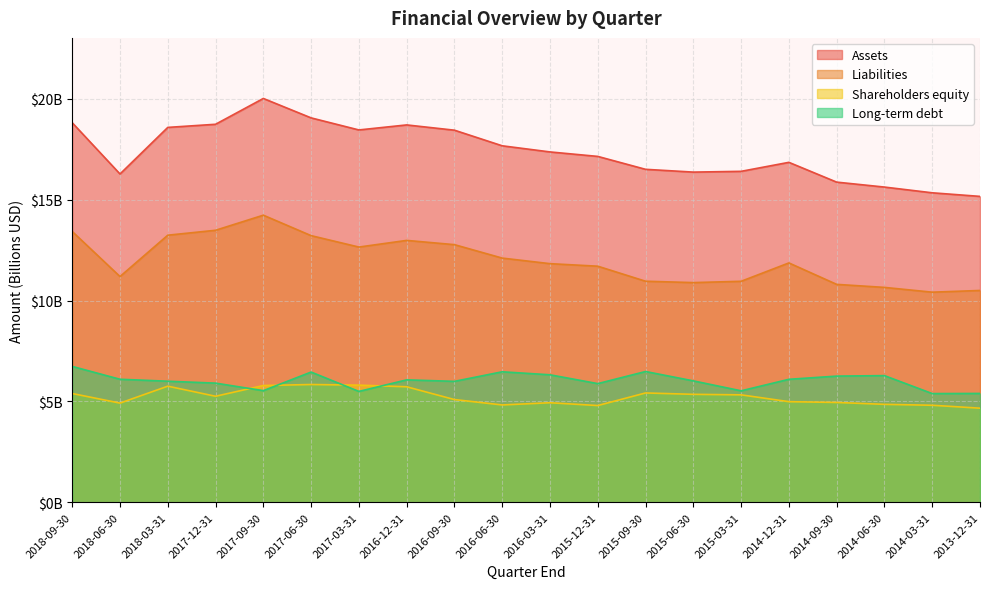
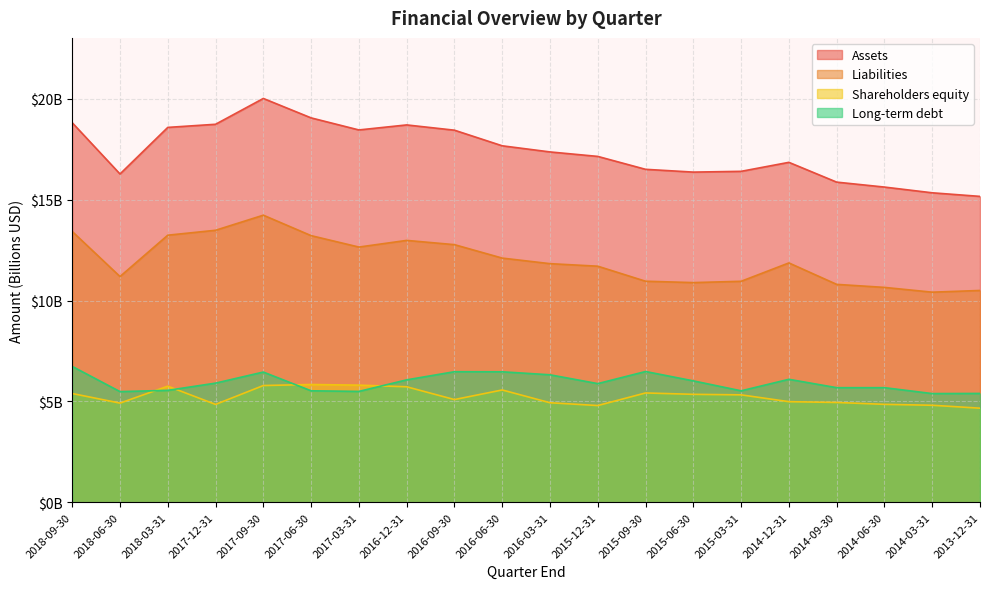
Long-term debt, 2018-06-30: $6100000000 -> $5500000000
Long-term debt, 2018-03-31: $6000000000 -> $5500000000
Shareholders equity, 2017-12-31: $5300000000 -> $4900000000
Long-term debt, 2017-09-30: $5500000000 -> $6500000000
Long-term debt, 2017-06-30: $6500000000 -> $5500000000
Long-term debt, 2016-09-30: $6000000000 -> $6500000000
Shareholders equity, 2016-06-30: $4800000000 -> $5600000000
Long-term debt, 2014-09-30: $6300000000 -> $5700000000
Long-term debt, 2014-06-30: $6300000000 -> $5700000000
